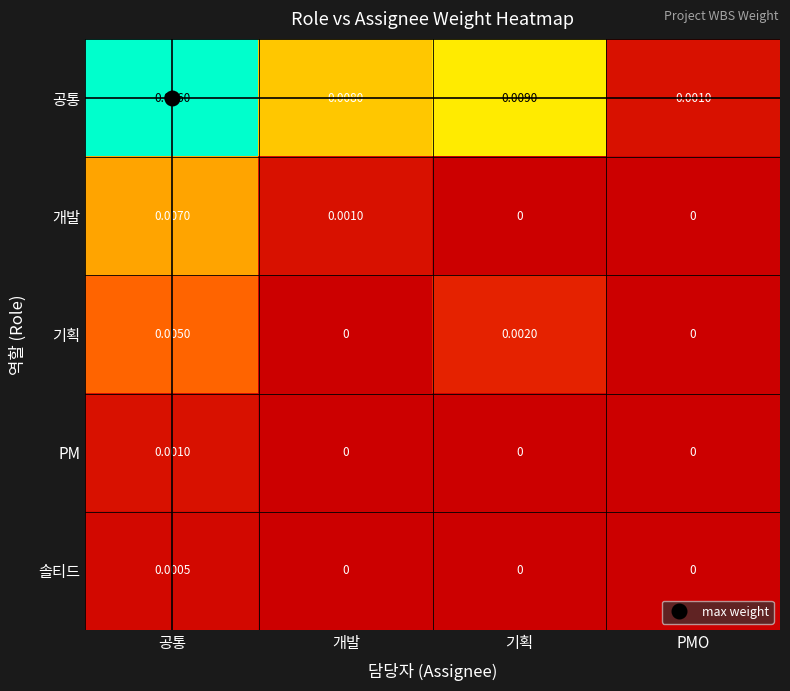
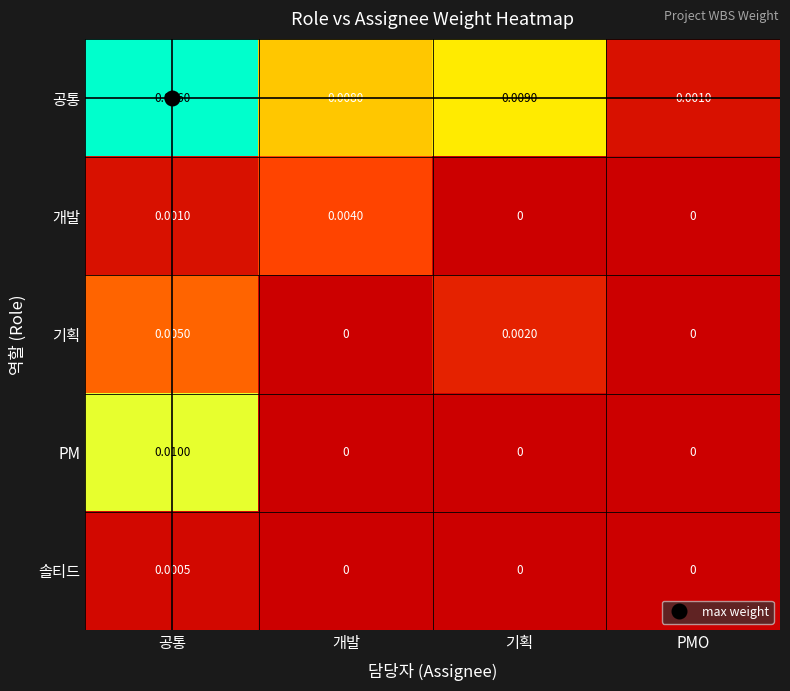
개발, 공통: 0.0070 -> 0.0010
개발, 개발: 0.0010 -> 0.0040
PM, 공통: 0.0010 -> 0.0100
